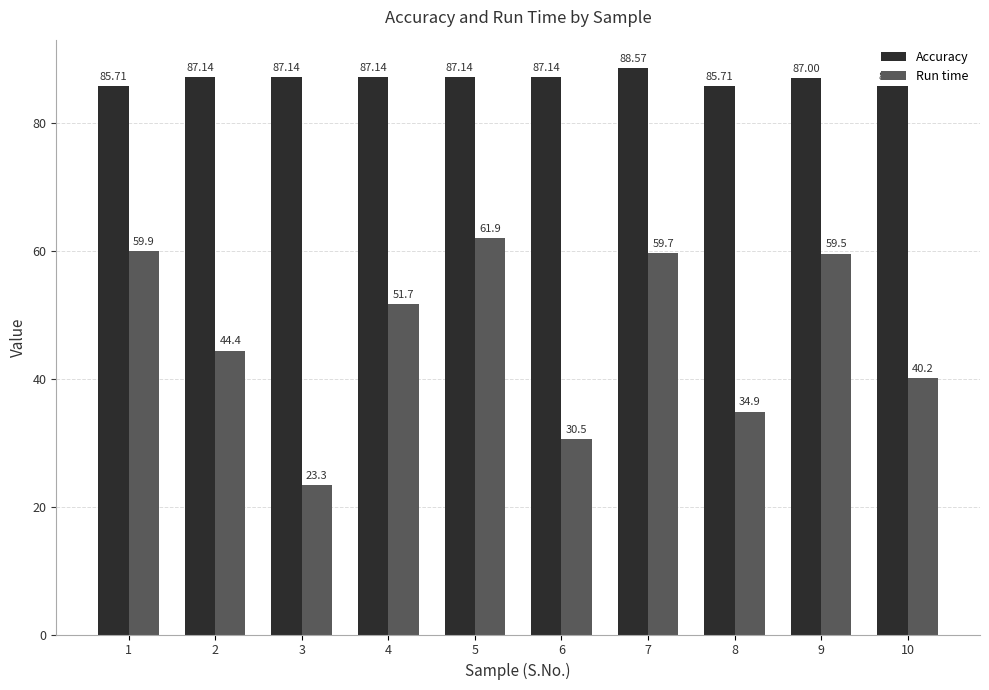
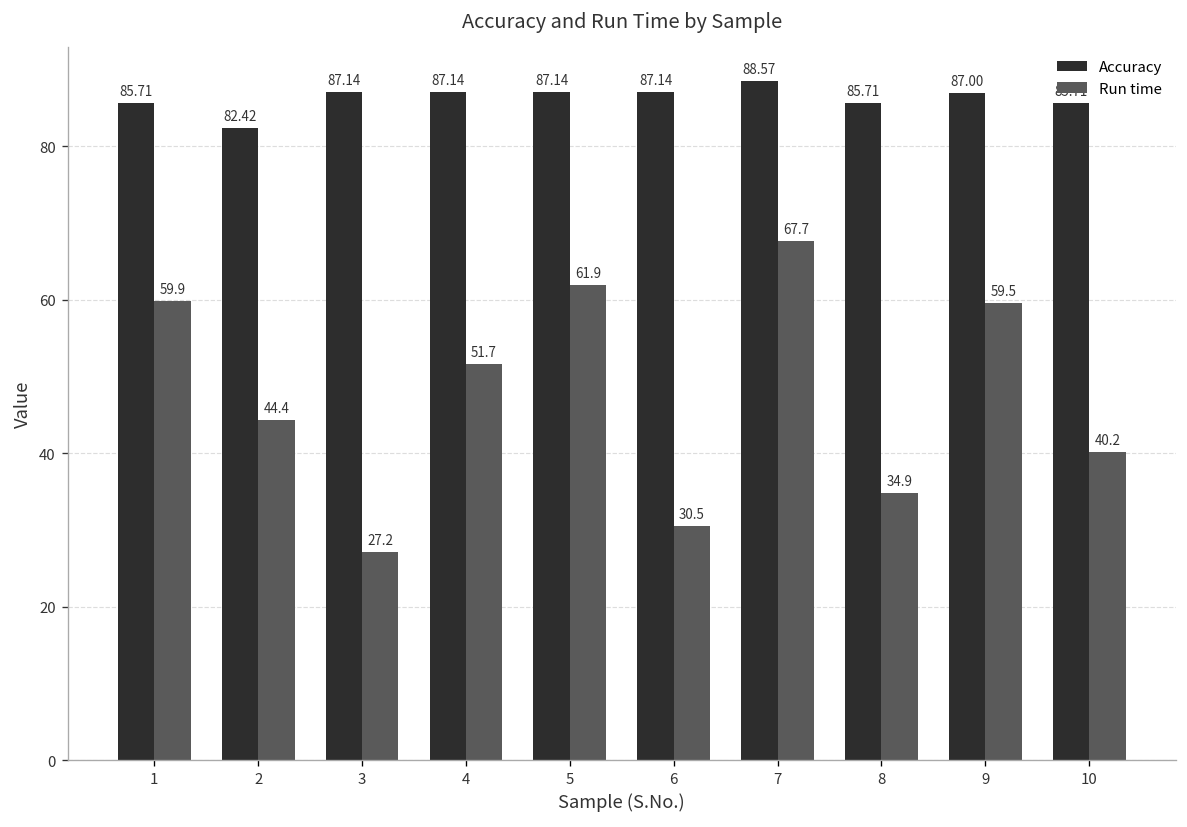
Accuracy, 2: 87.14 -> 82.42
Run time, 3: 23.3 -> 27.2
Run time, 7: 59.7 -> 67.7
